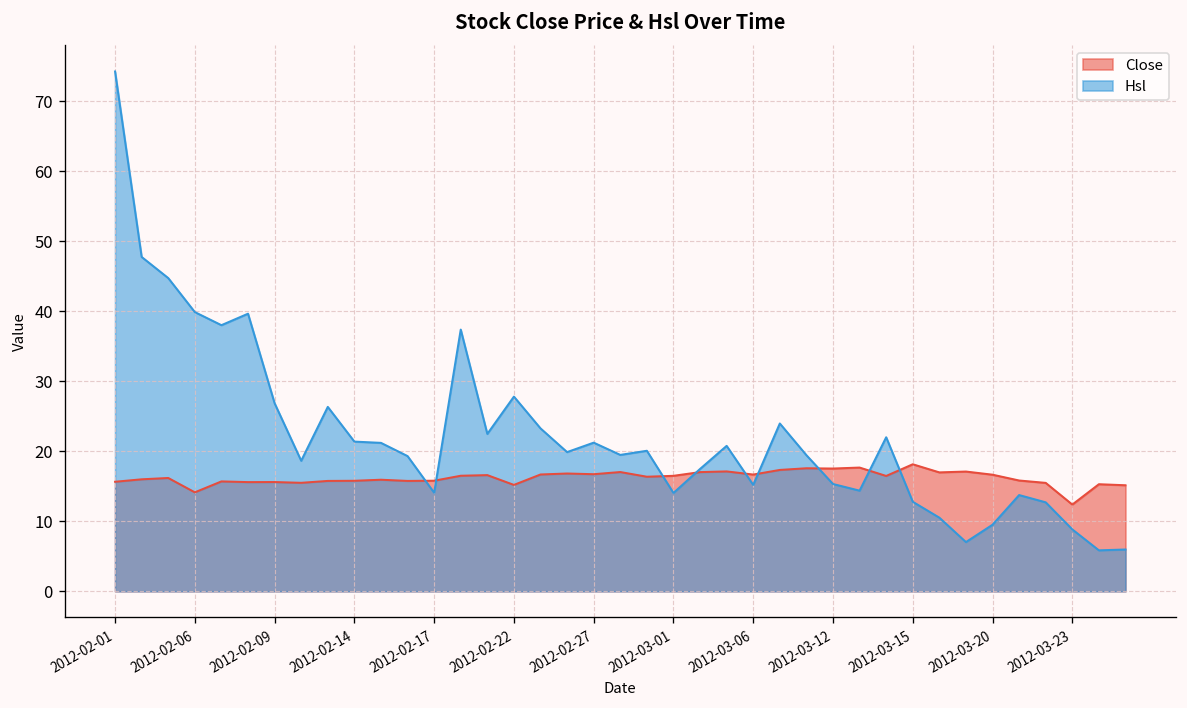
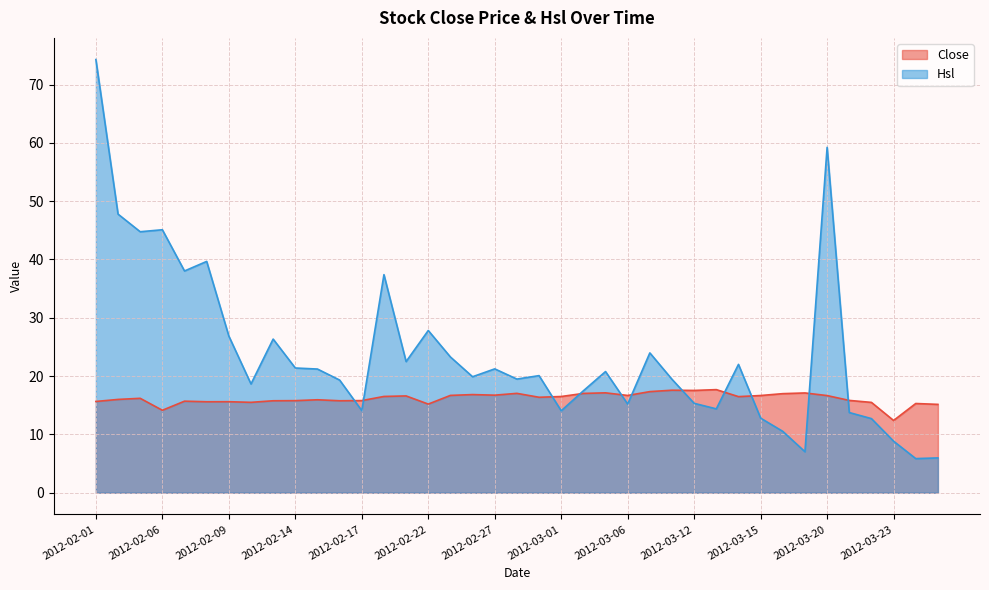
Hsl, 2012-02-06: 40 -> 45
Close, 2012-03-15: 18 -> 17
Hsl, 2012-03-20: 10 -> 59
